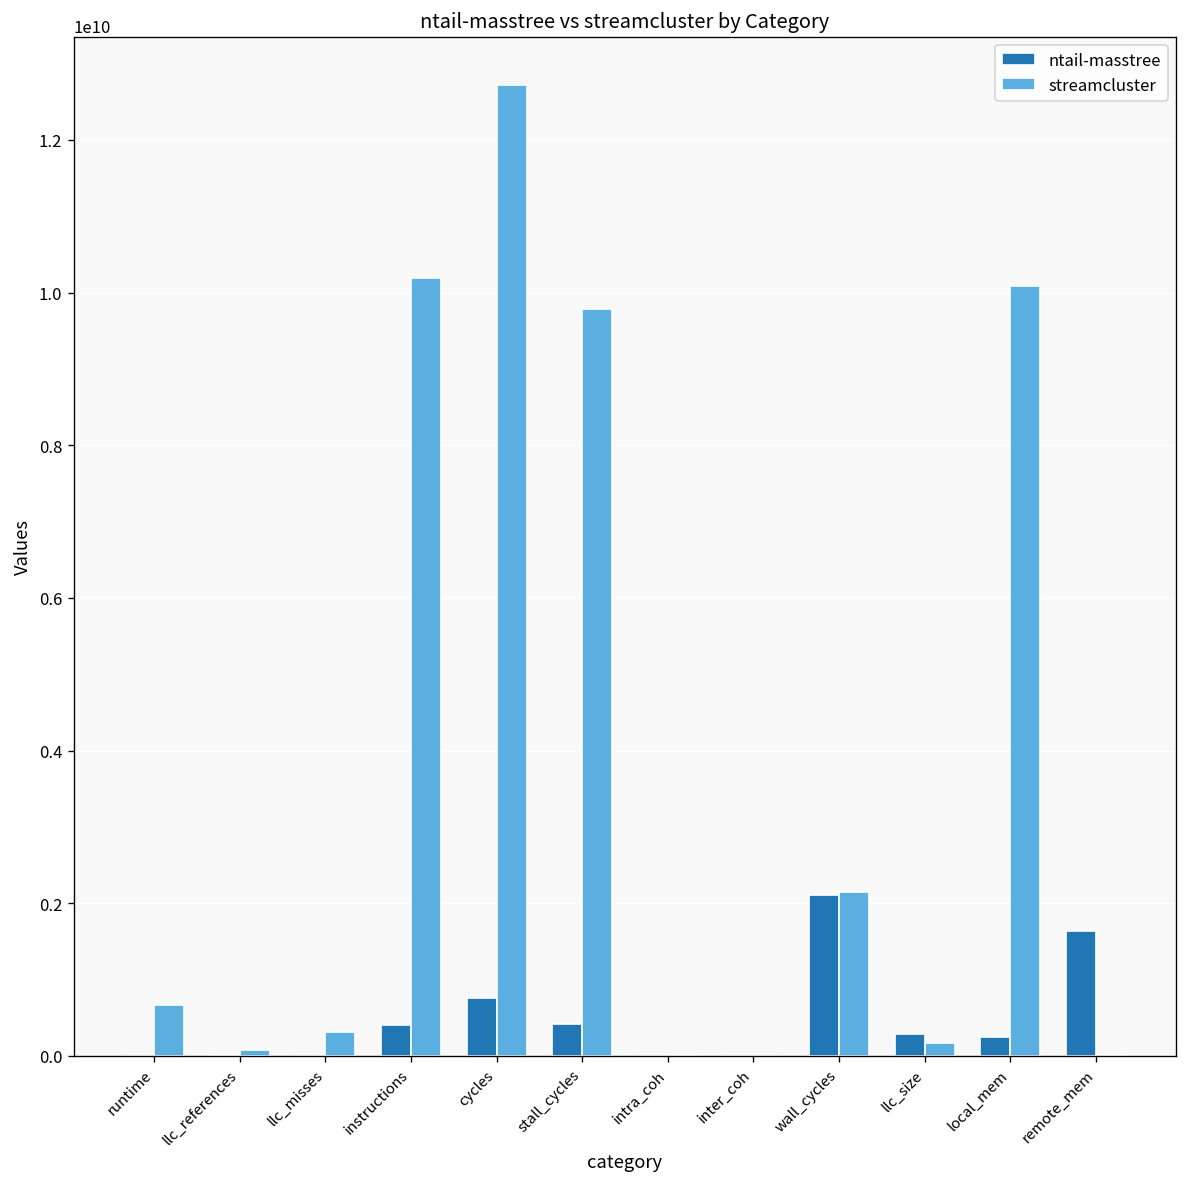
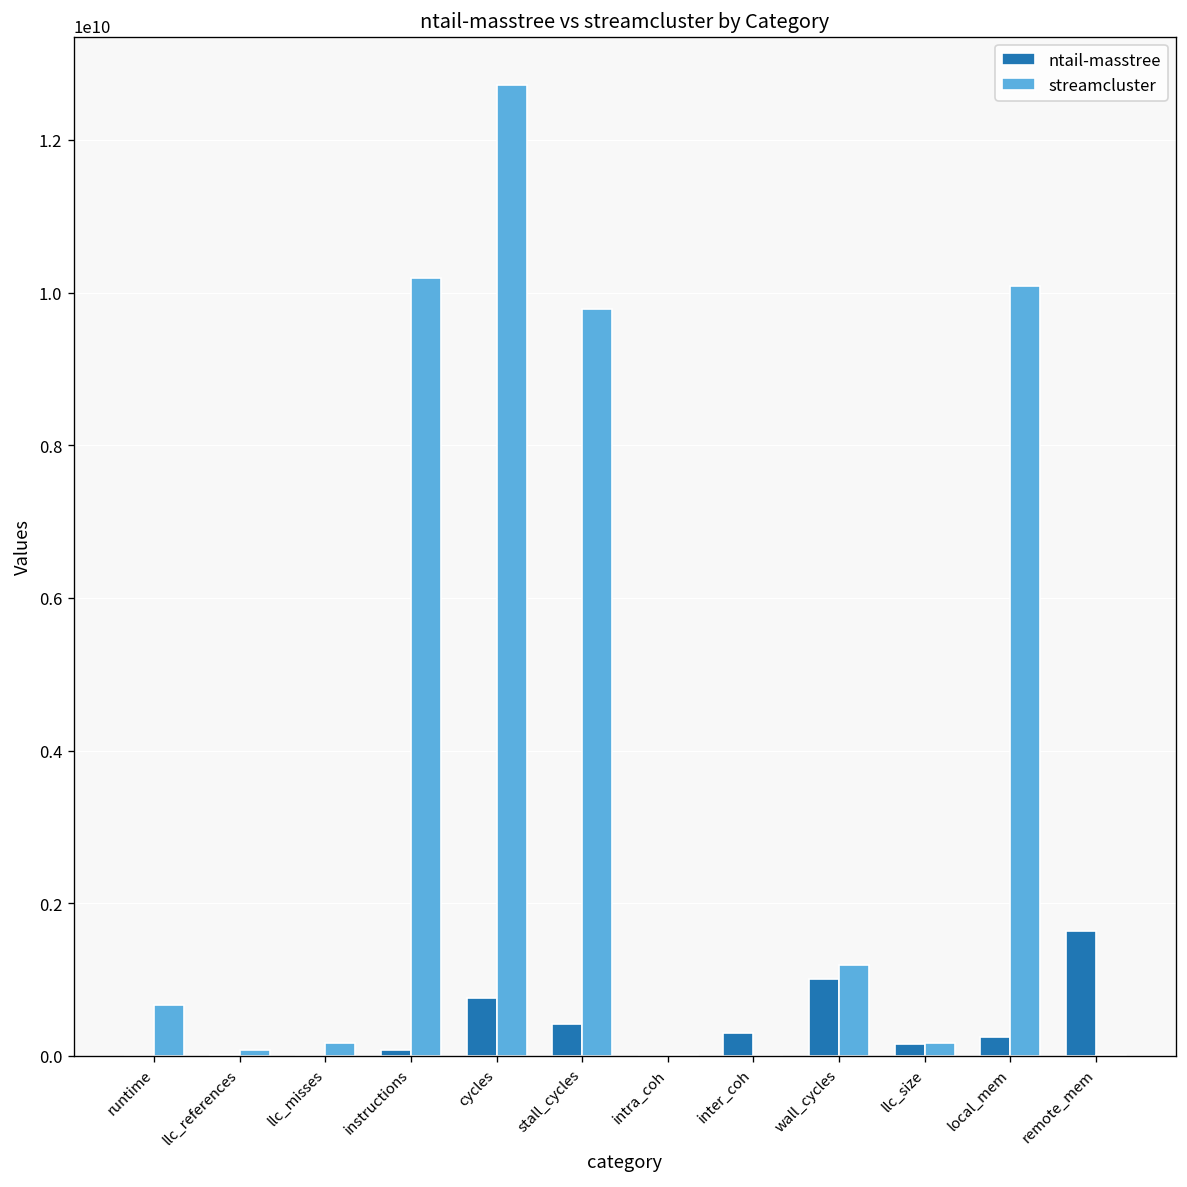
streamcluster, llc_misses: 300000000 -> 200000000
ntail-masstree, instructions: 400000000 -> 100000000
ntail-masstree, inter_coh: 0 -> 300000000
ntail-masstree, wall_cycles: 2100000000 -> 1000000000
streamcluster, wall_cycles: 2200000000 -> 1200000000
ntail-masstree, llc_size: 300000000 -> 200000000
